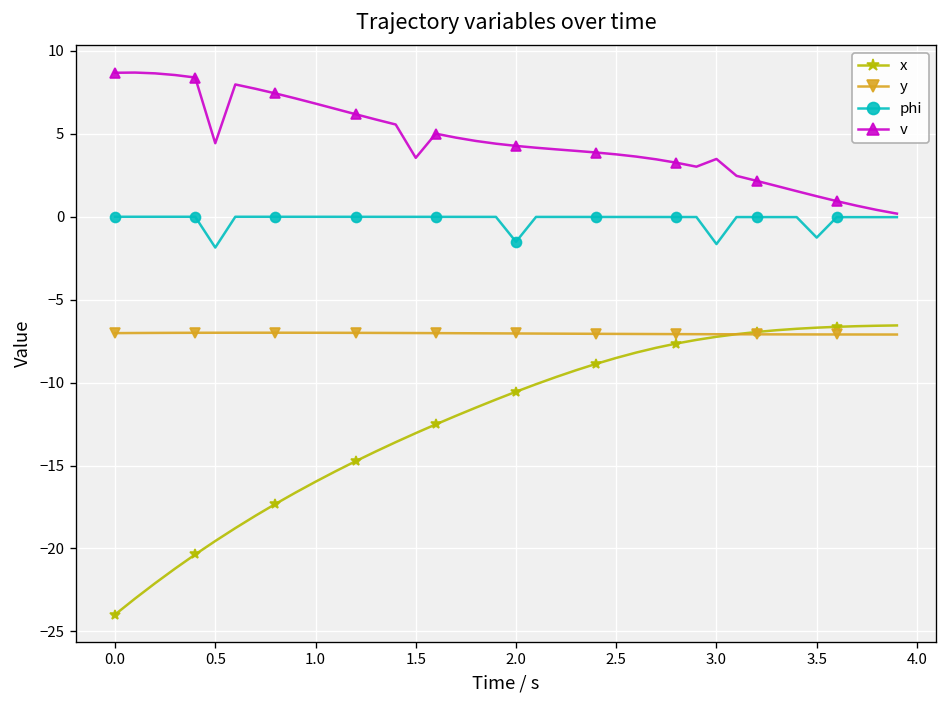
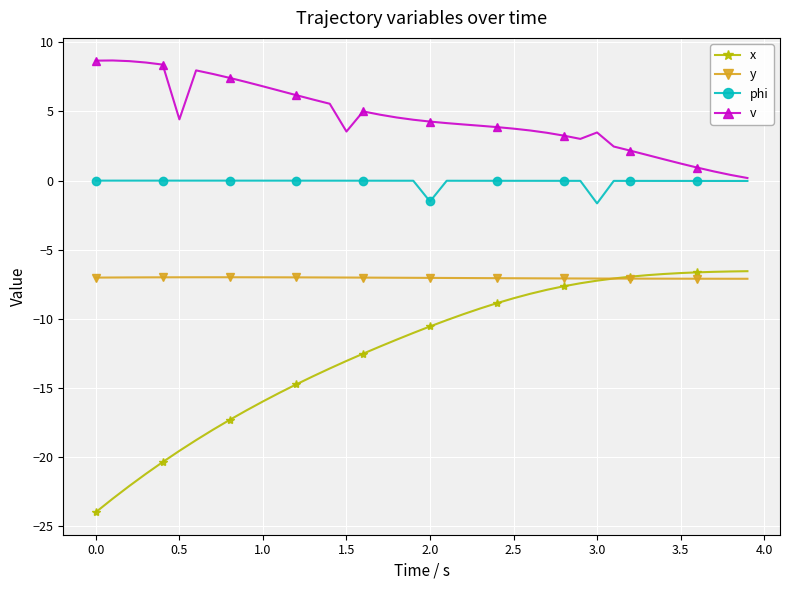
phi, 0.5: -1.9 -> 0.0
phi, 3.5: -1.3 -> 0.0
